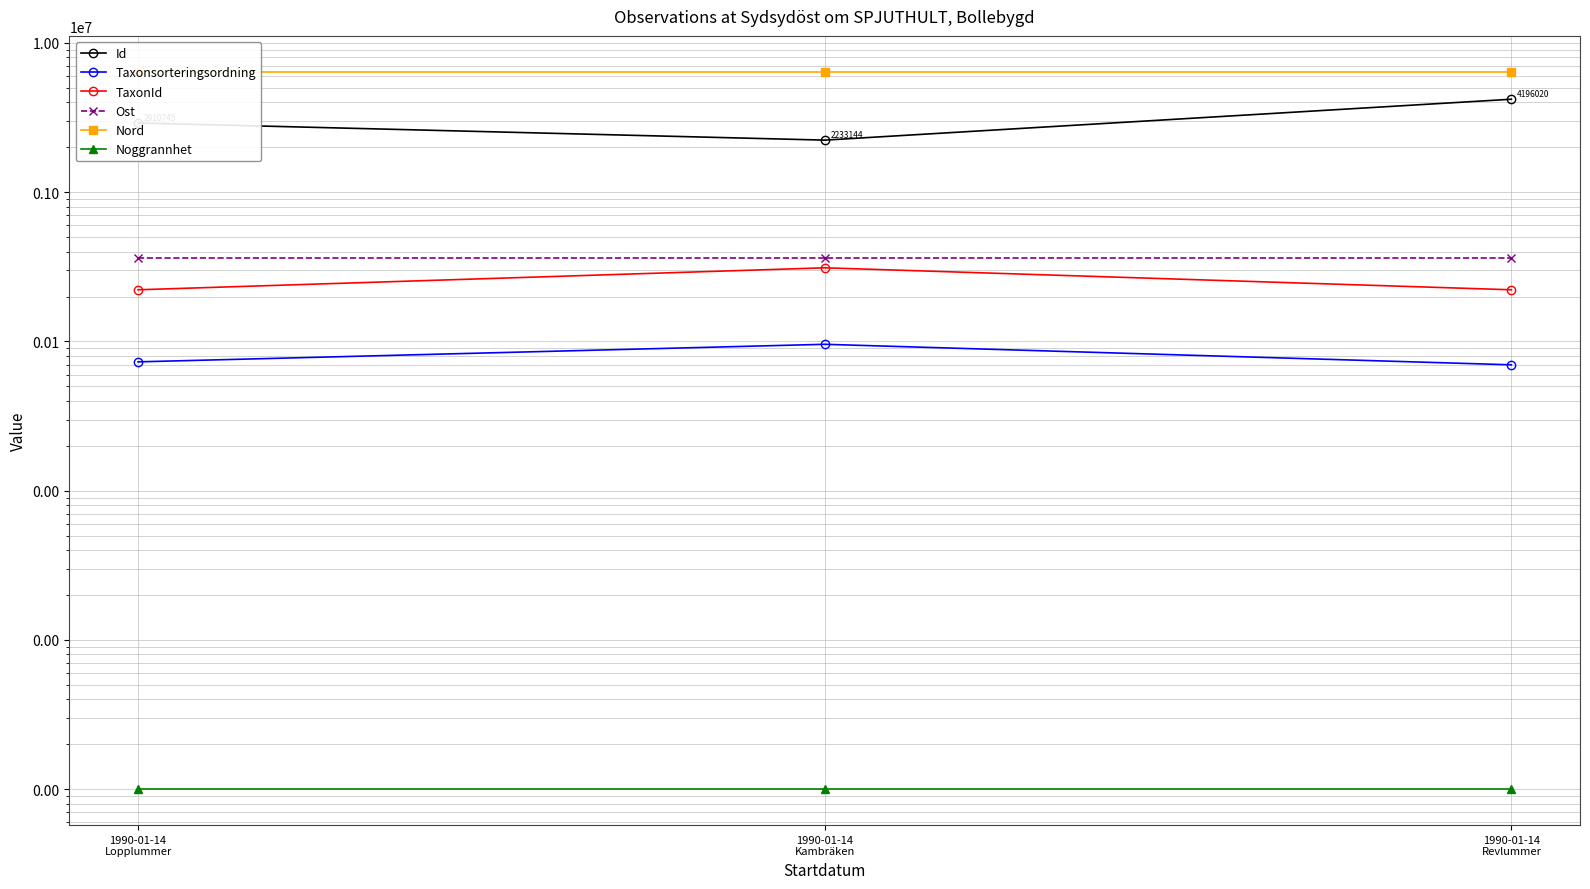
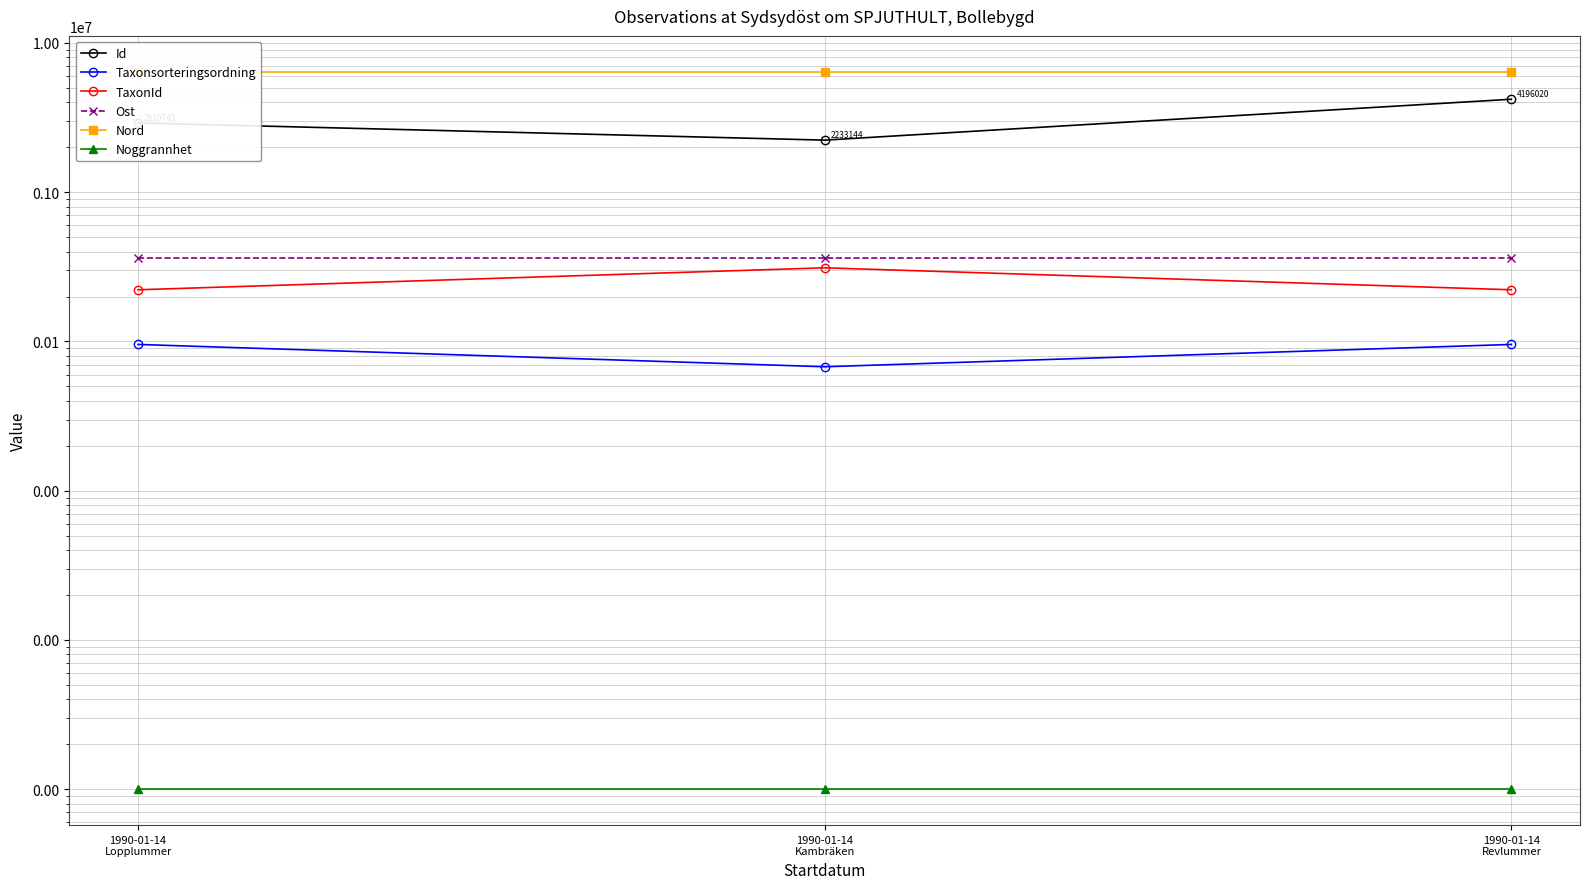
Taxonsorteringsordning, 1990-01-14 Lopplummer: 70000 -> 100000
Taxonsorteringsordning, 1990-01-14 Kambräken: 100000 -> 70000
Taxonsorteringsordning, 1990-01-14 Revlummer: 70000 -> 100000
